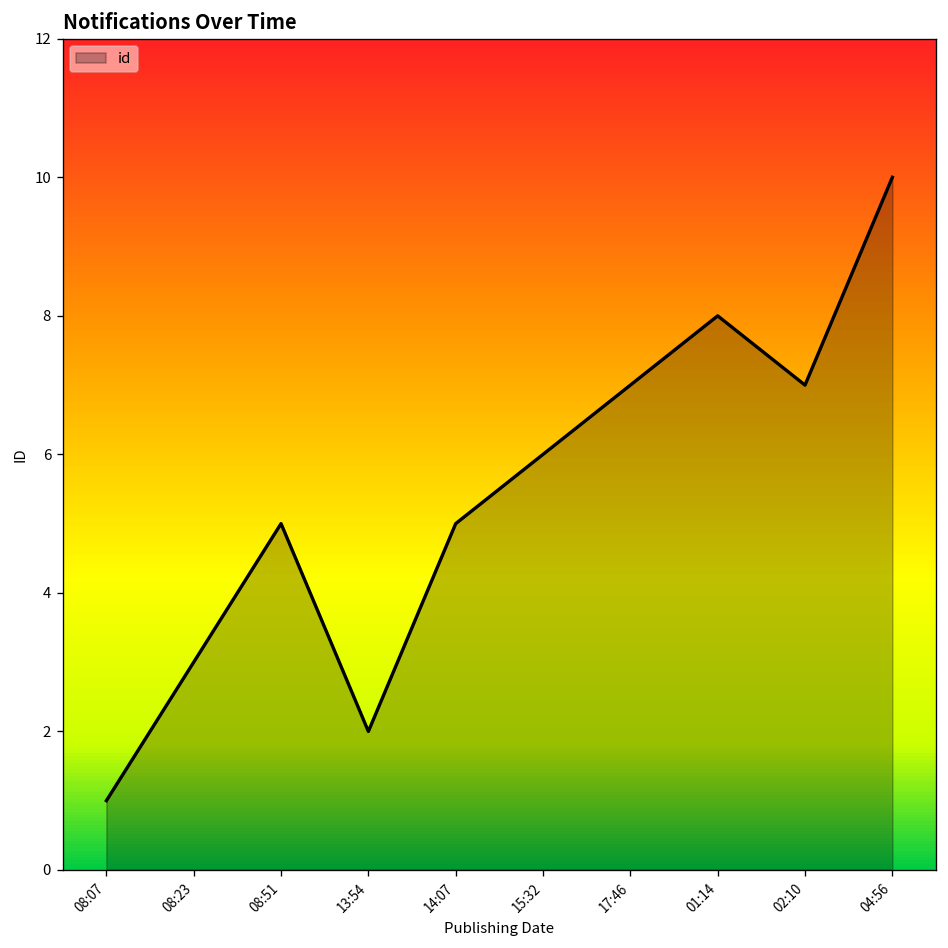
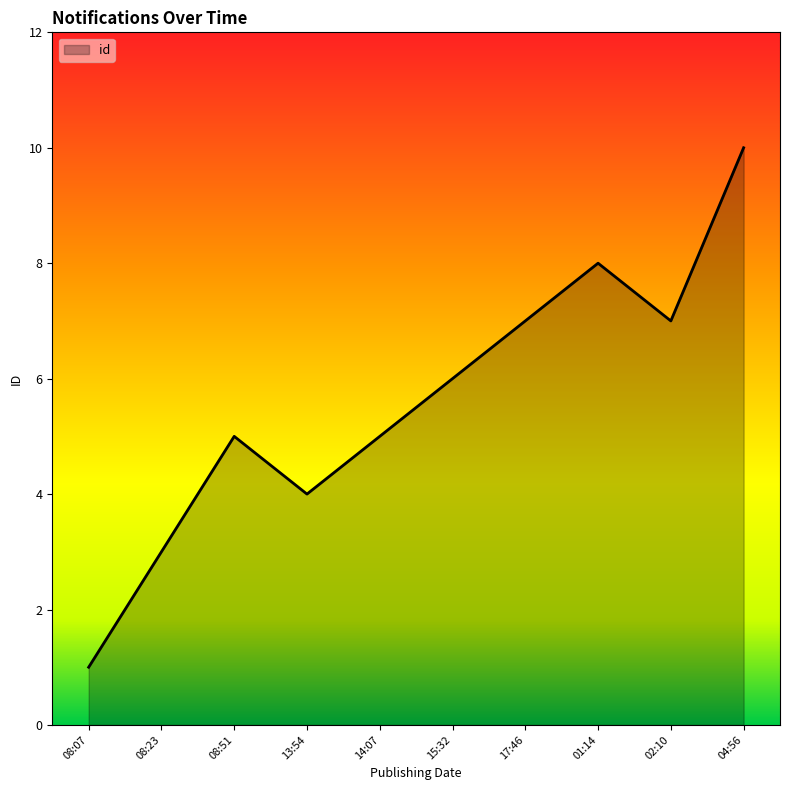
13:54: 2 -> 4
